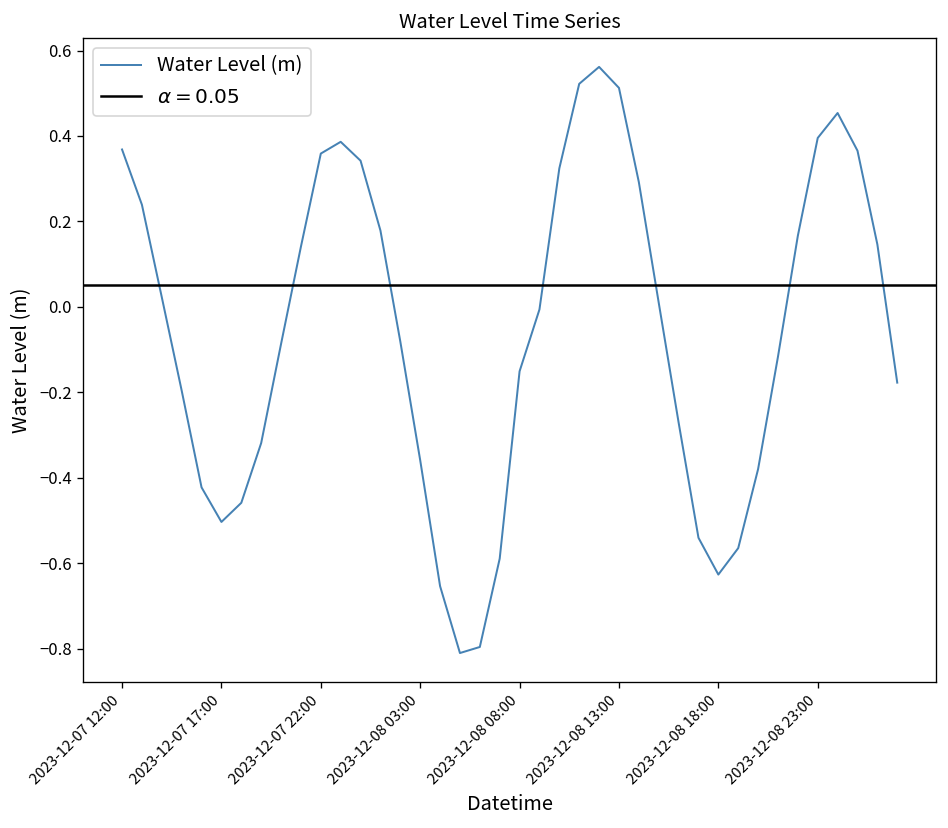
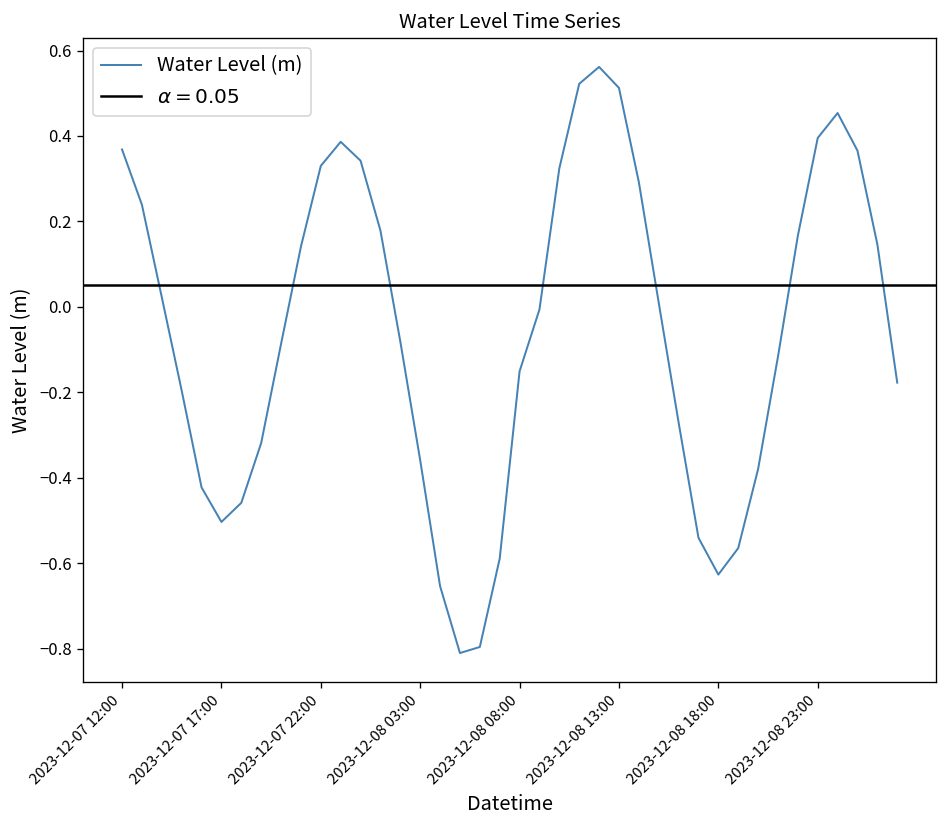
2023-12-07 22:00: 0.36 -> 0.33
